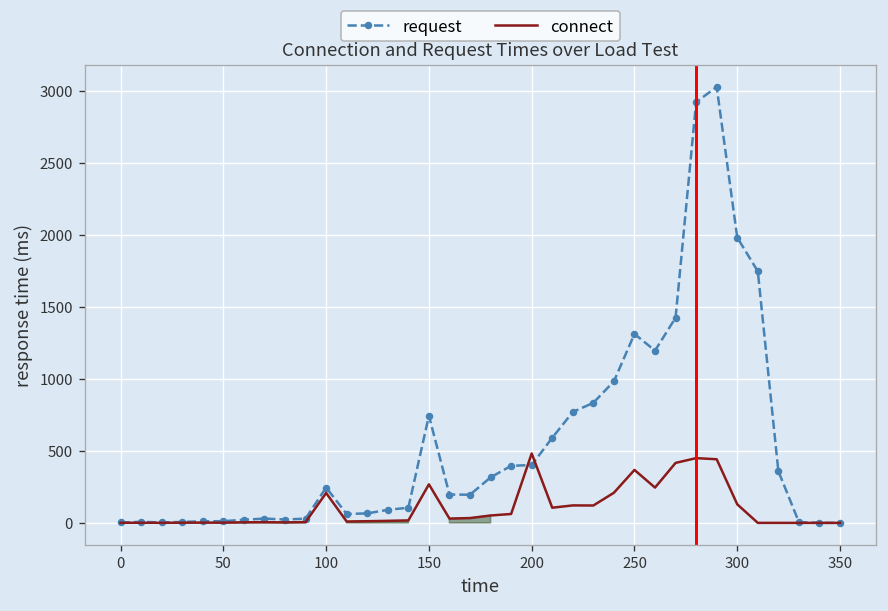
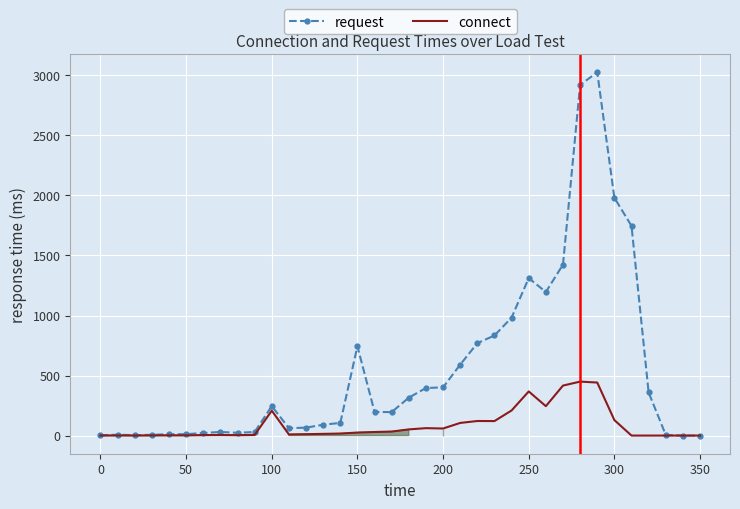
connect, 150: 270 -> 30
connect, 200: 480 -> 60
